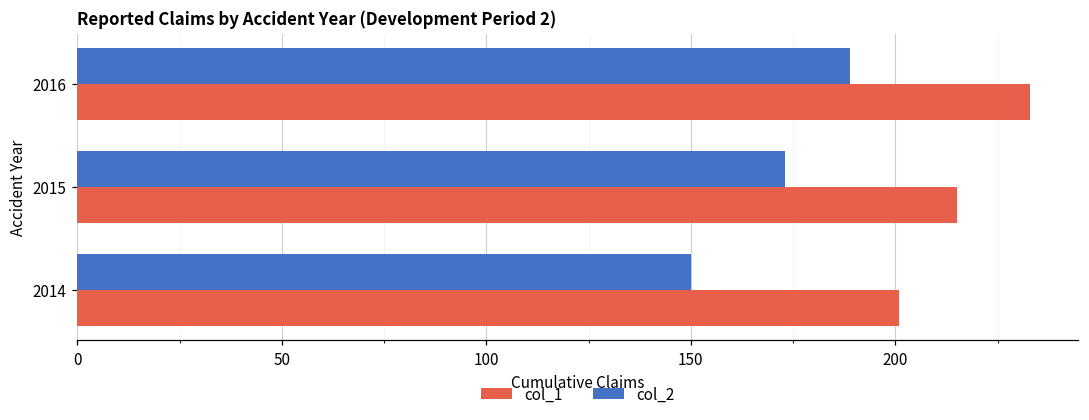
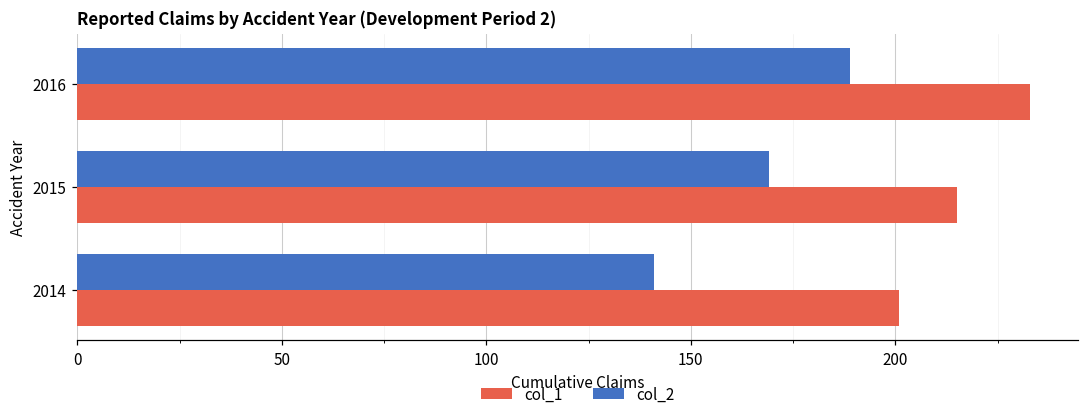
col_2, 2015: 173 -> 169
col_2, 2014: 150 -> 141
